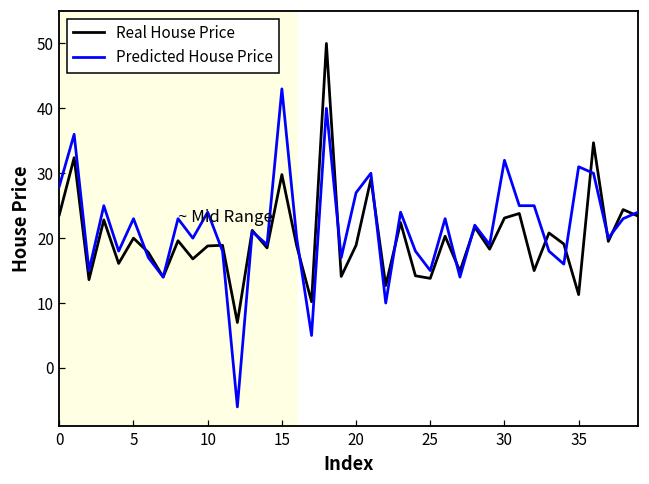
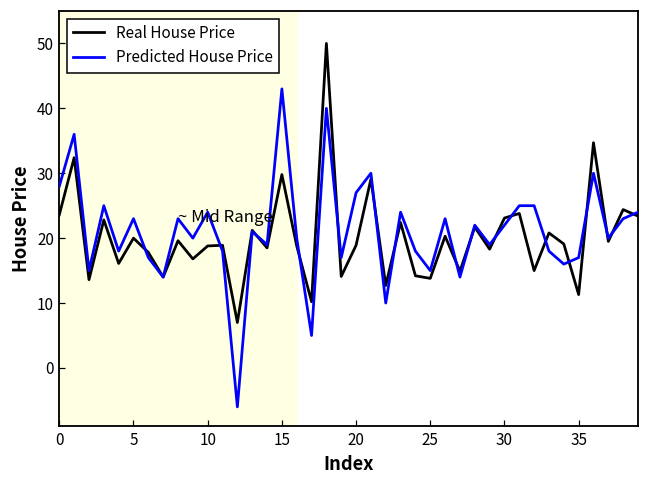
Predicted House Price, 30: 32 -> 22
Predicted House Price, 35: 31 -> 17
